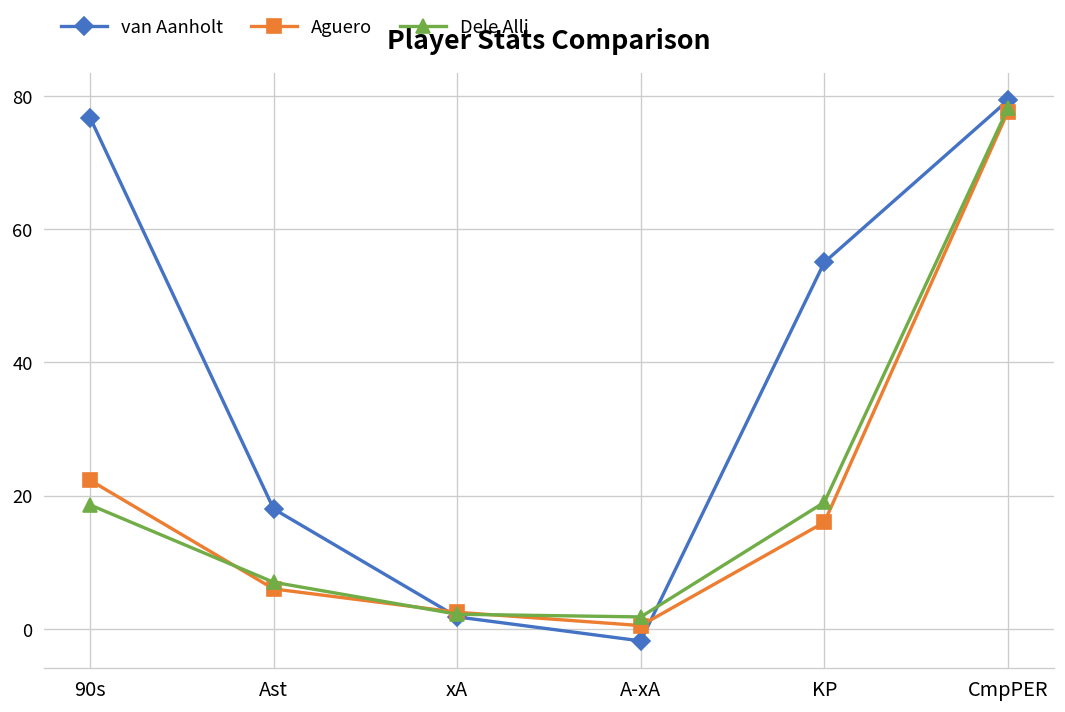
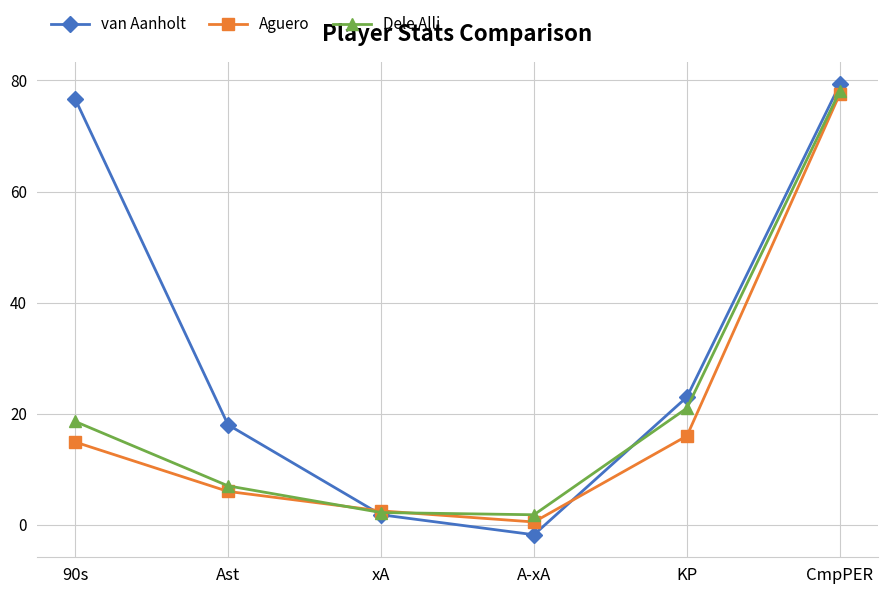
Aguero, 90s: 22 -> 15
van Aanholt, KP: 55 -> 23
Dele Alli, KP: 19 -> 21
